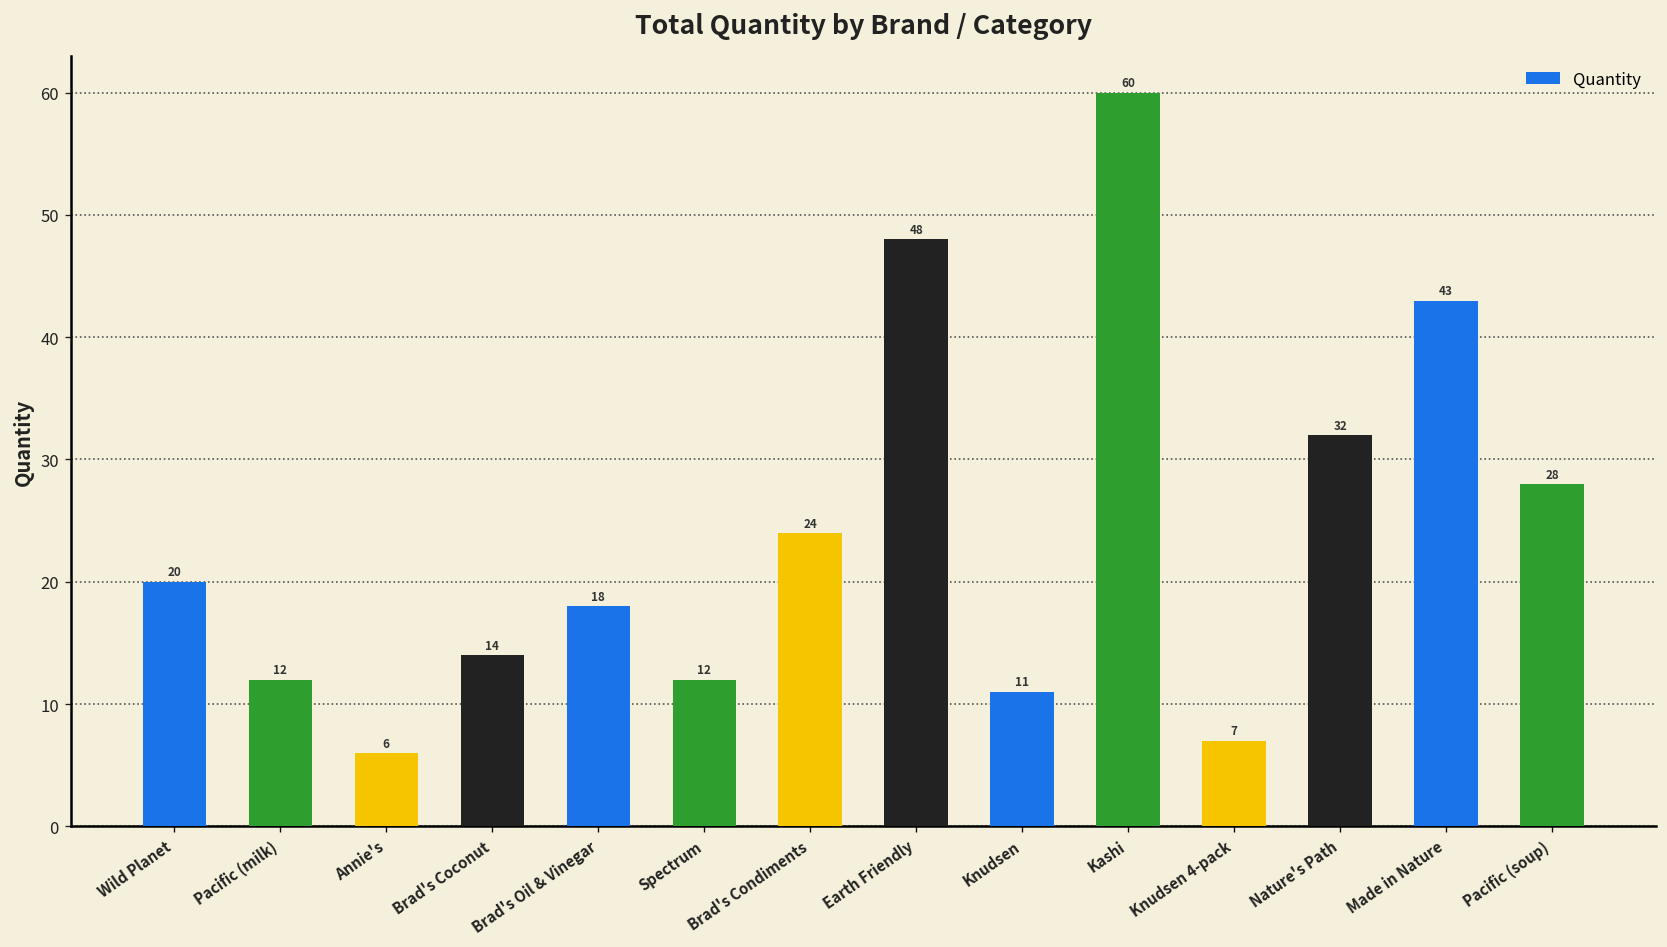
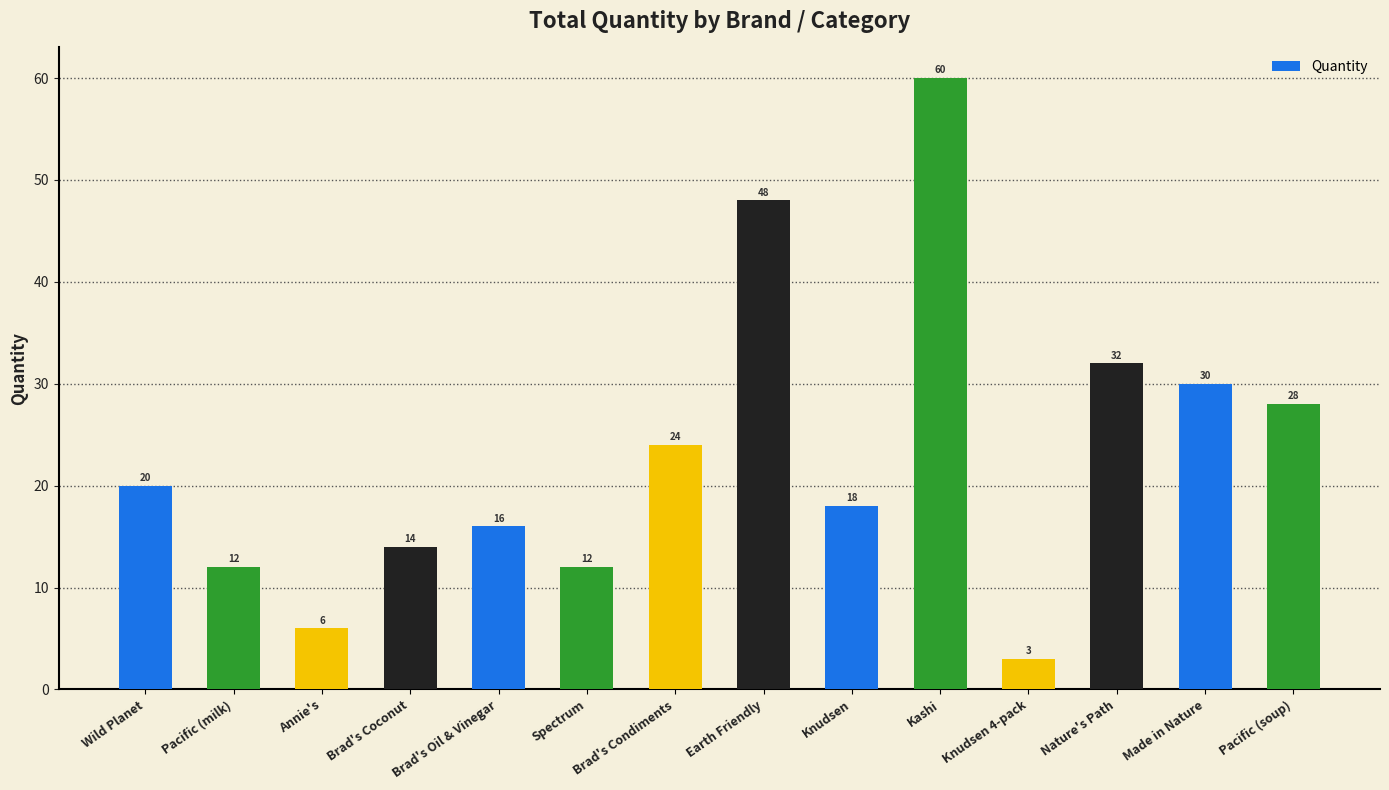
Brad's Oil & Vinegar: 18 -> 16
Knudsen: 11 -> 18
Knudsen 4-pack: 7 -> 3
Made in Nature: 43 -> 30
